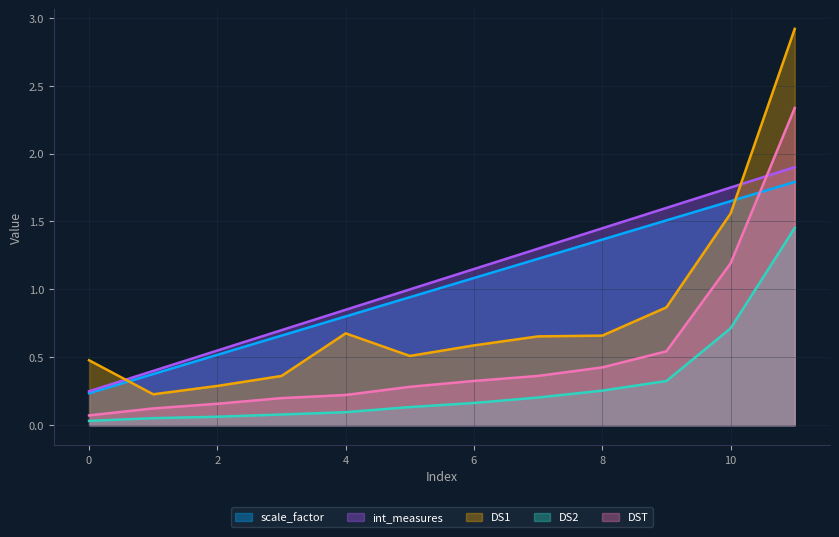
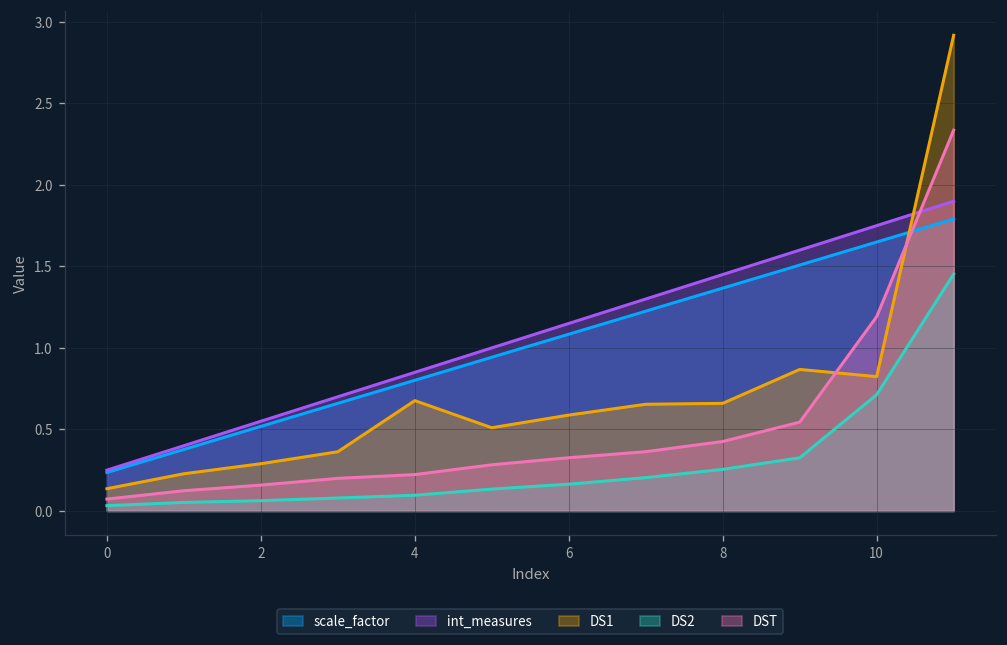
DS1, 0: 0.48 -> 0.14
DS1, 10: 1.56 -> 0.82
